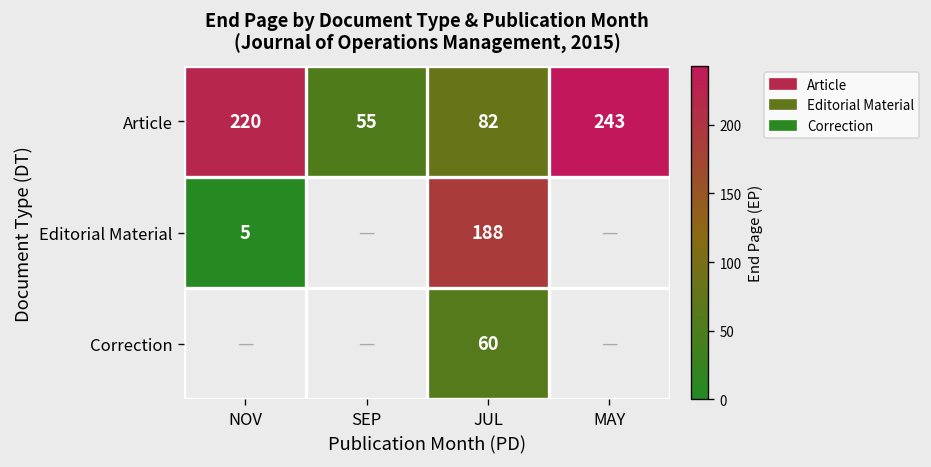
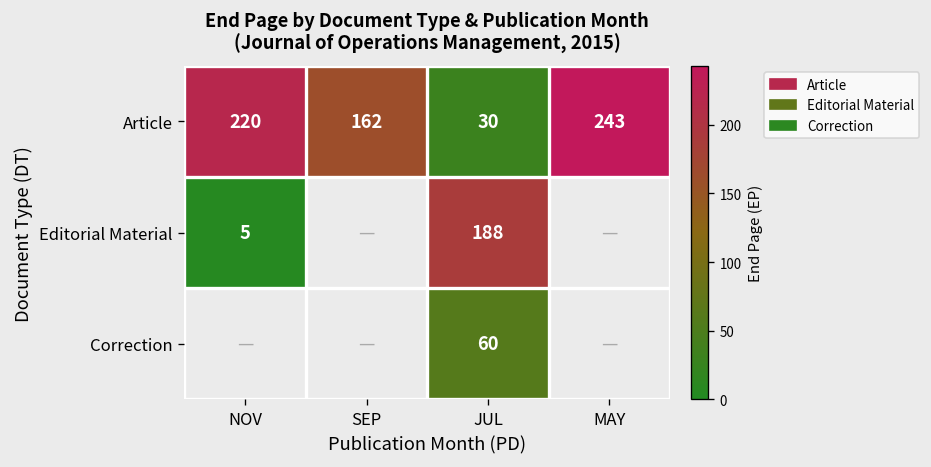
Article, SEP: 55 -> 162
Article, JUL: 82 -> 30
